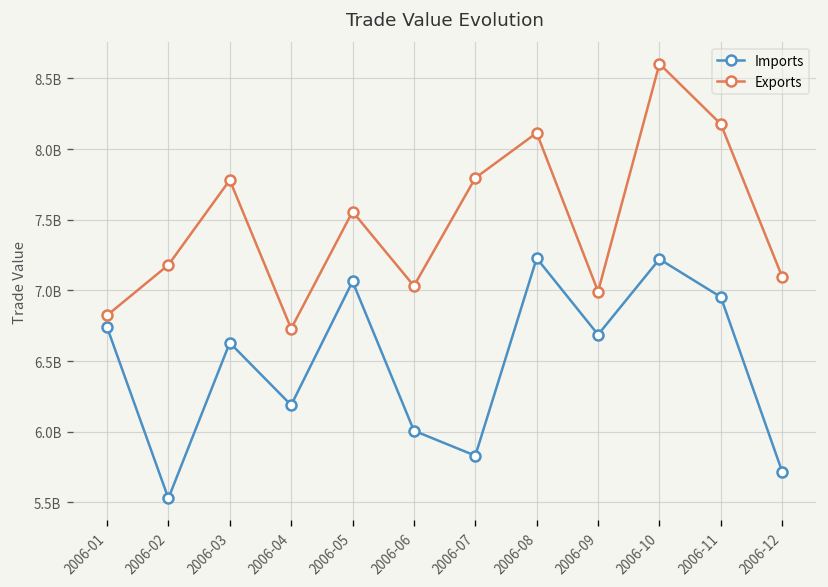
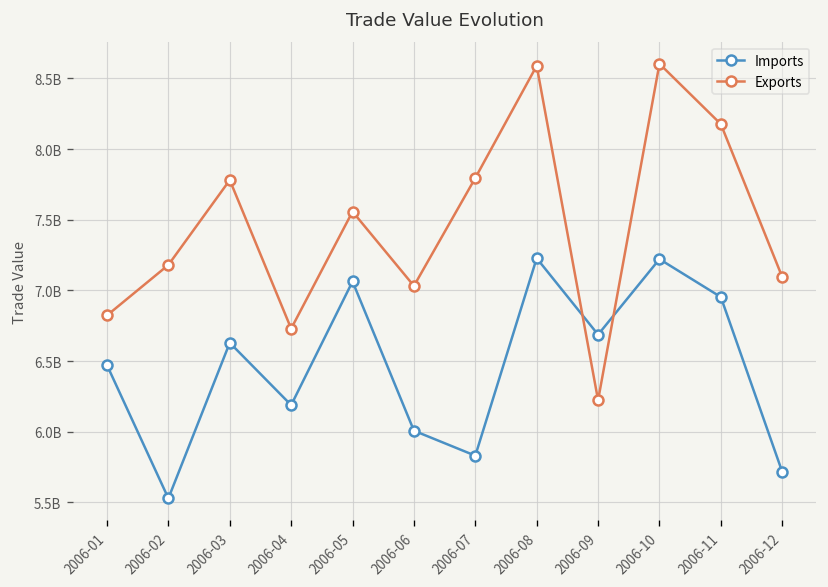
Imports, 2006-01: 6740000000 -> 6470000000
Exports, 2006-08: 8110000000 -> 8590000000
Exports, 2006-09: 6990000000 -> 6220000000
